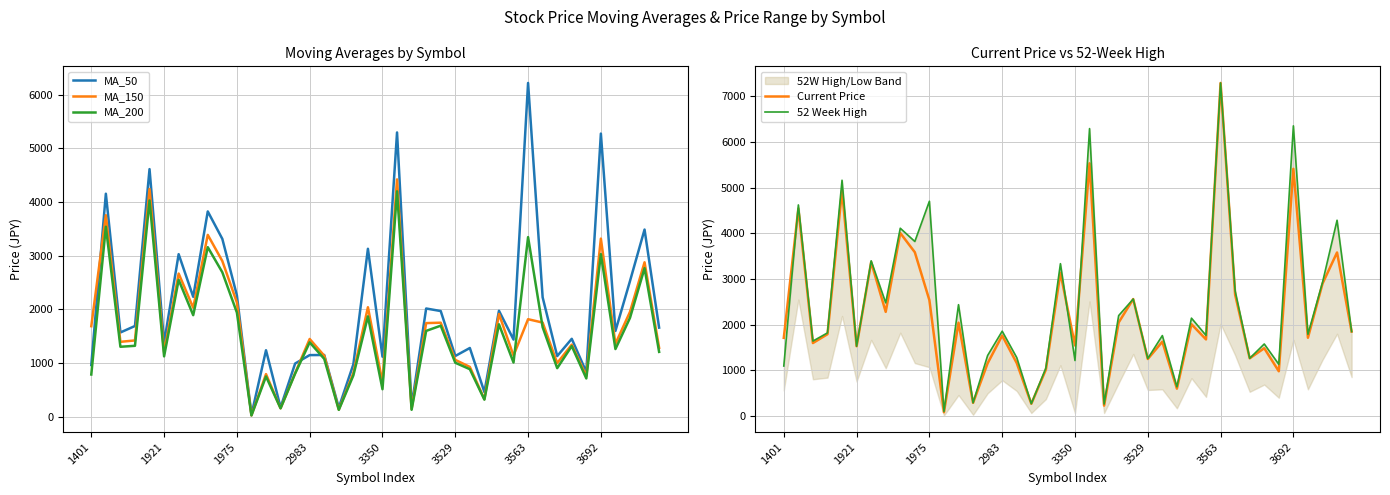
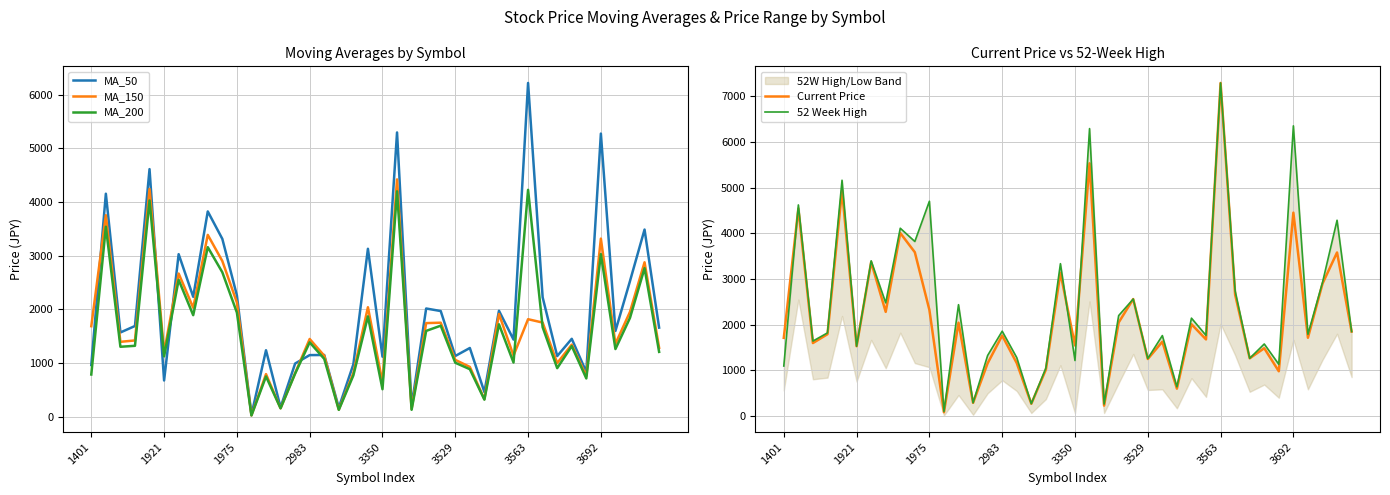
Moving Averages by Symbol, MA_50, 1921: 1400 -> 700
Moving Averages by Symbol, MA_200, 3563: 3300 -> 4200
Current Price vs 52-Week High, Current Price, 1975: 2500 -> 2300
Current Price vs 52-Week High, Current Price, 3692: 5400 -> 4500
